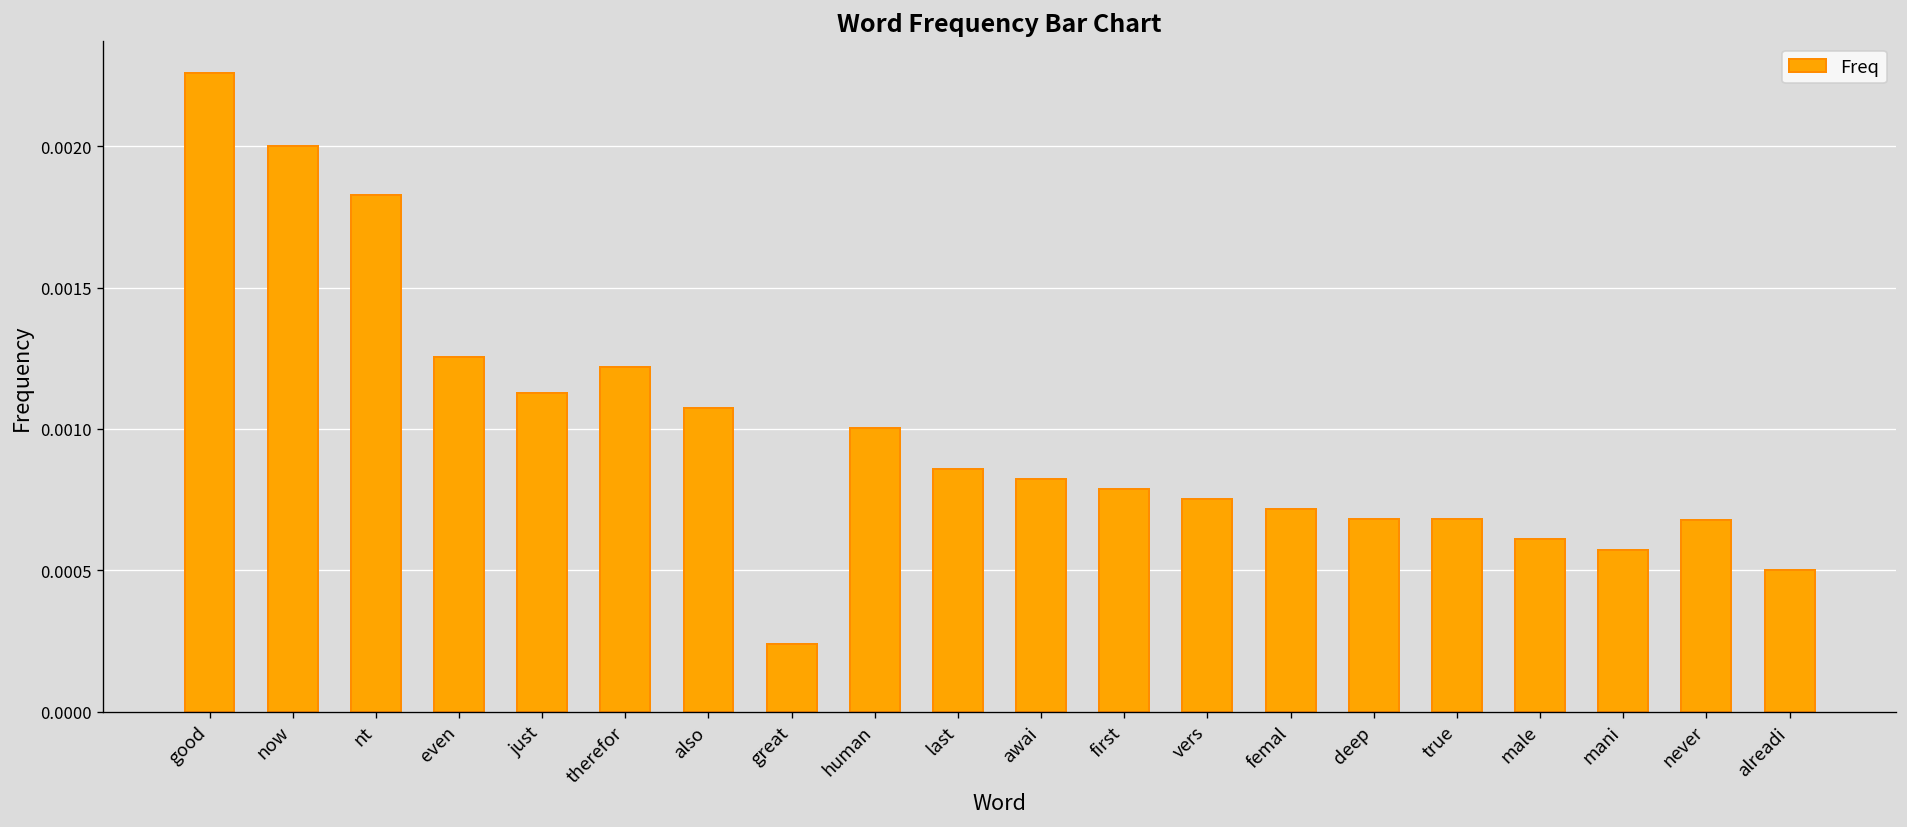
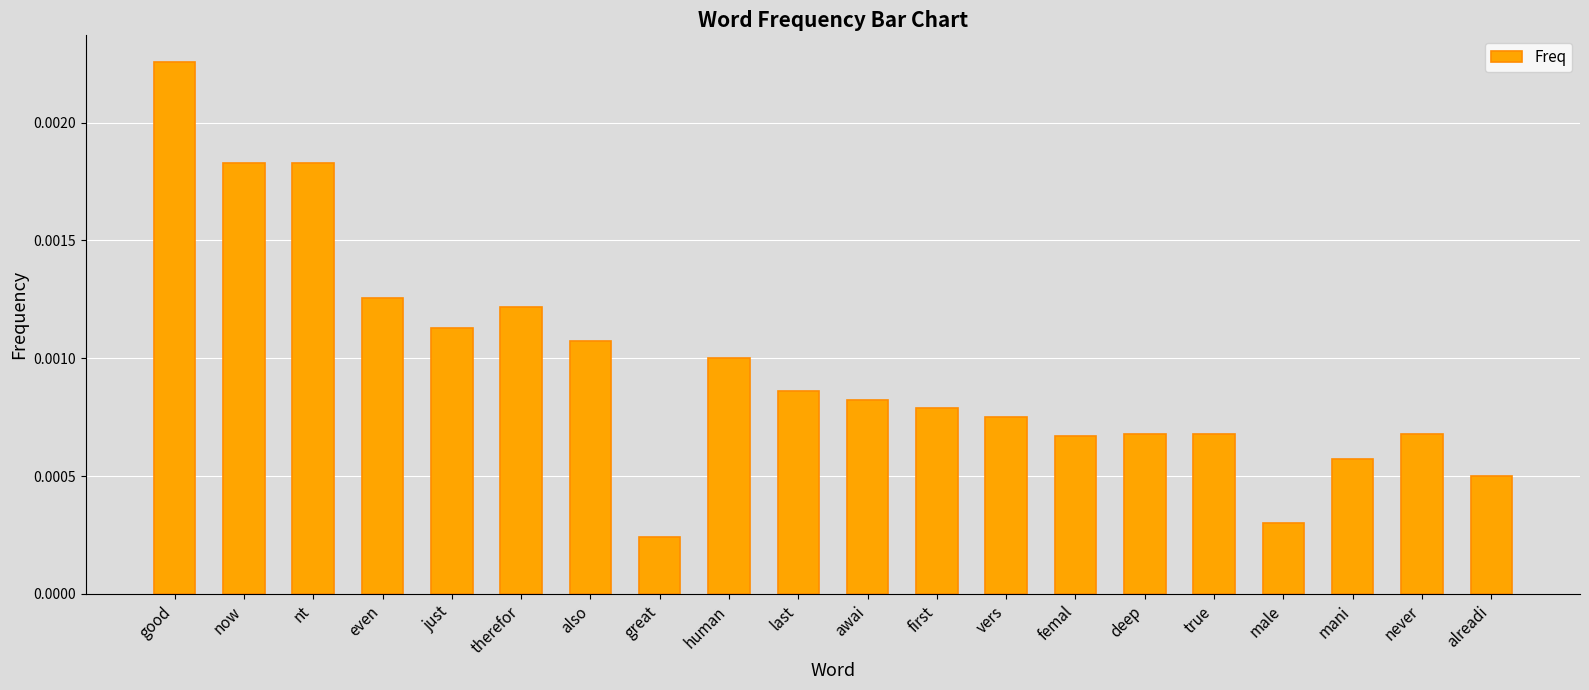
now: 0.00200 -> 0.00183
femal: 0.00072 -> 0.00067
male: 0.00061 -> 0.00030
